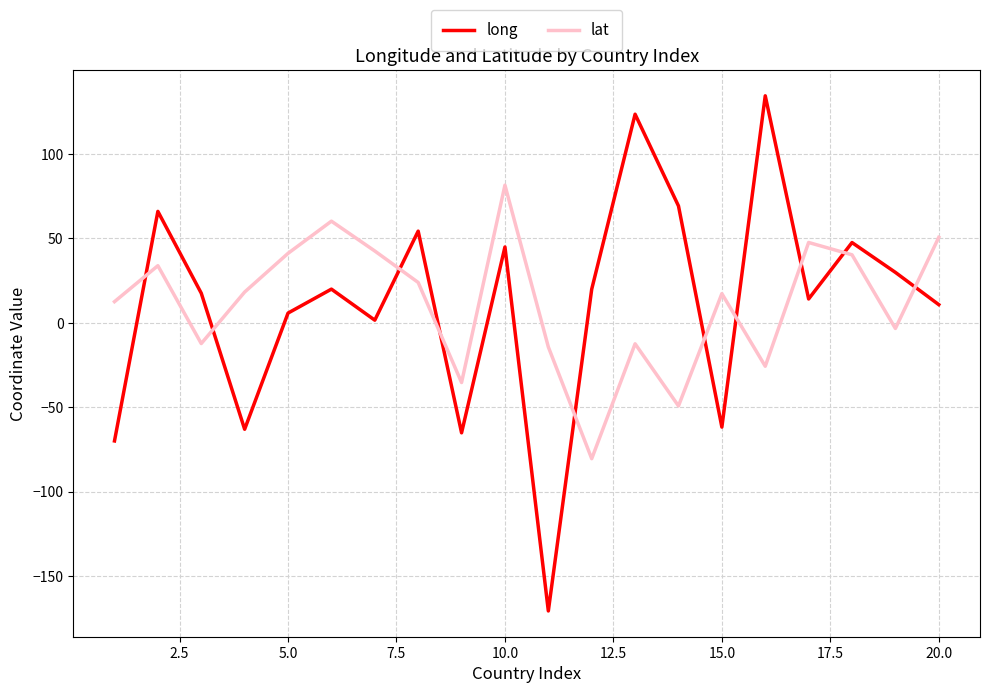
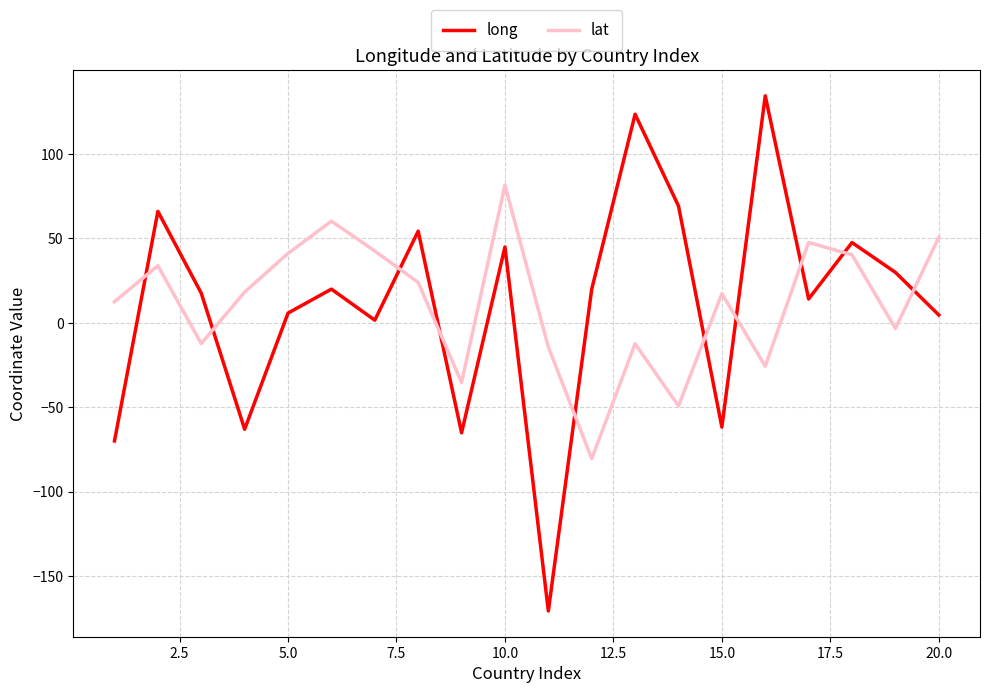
long, 20.0: 11 -> 5
